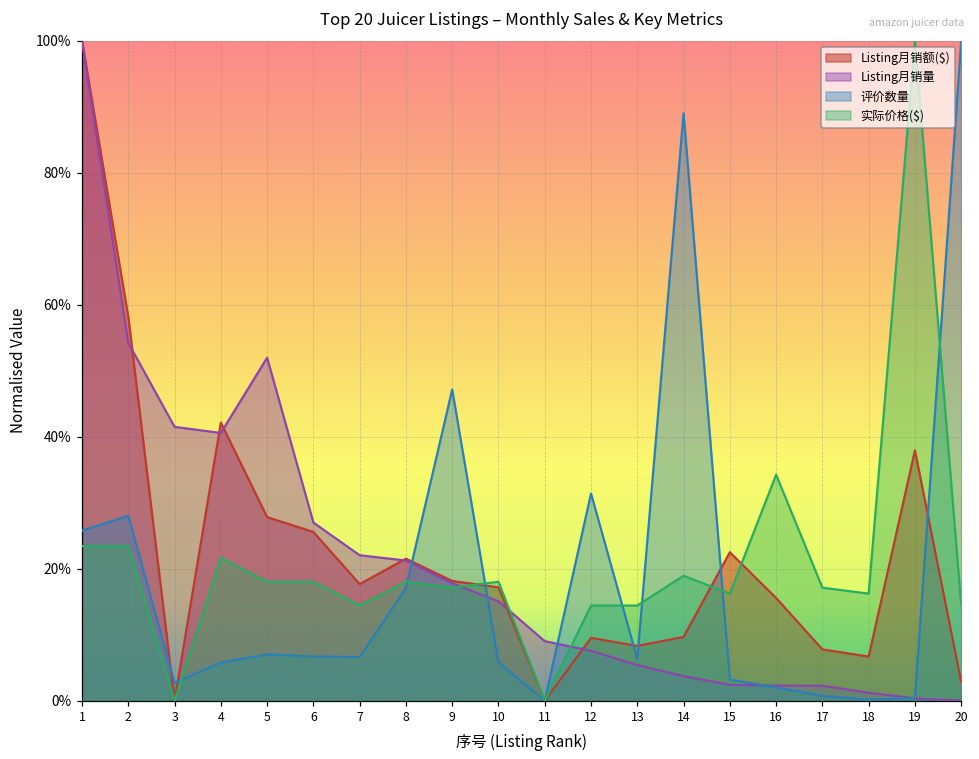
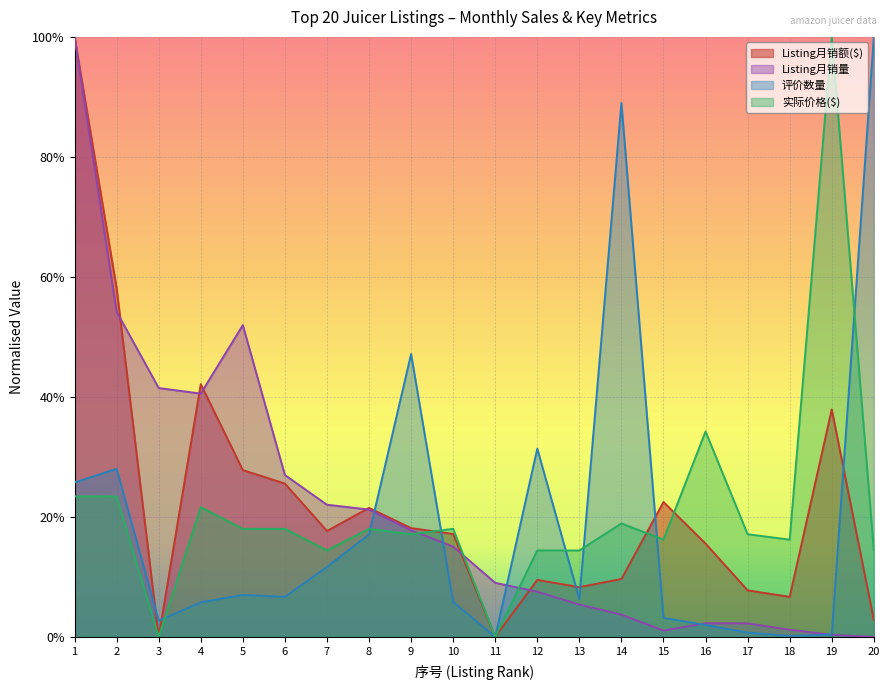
评价数量, 7: 7% -> 12%
Listing月销量, 15: 2% -> 1%
